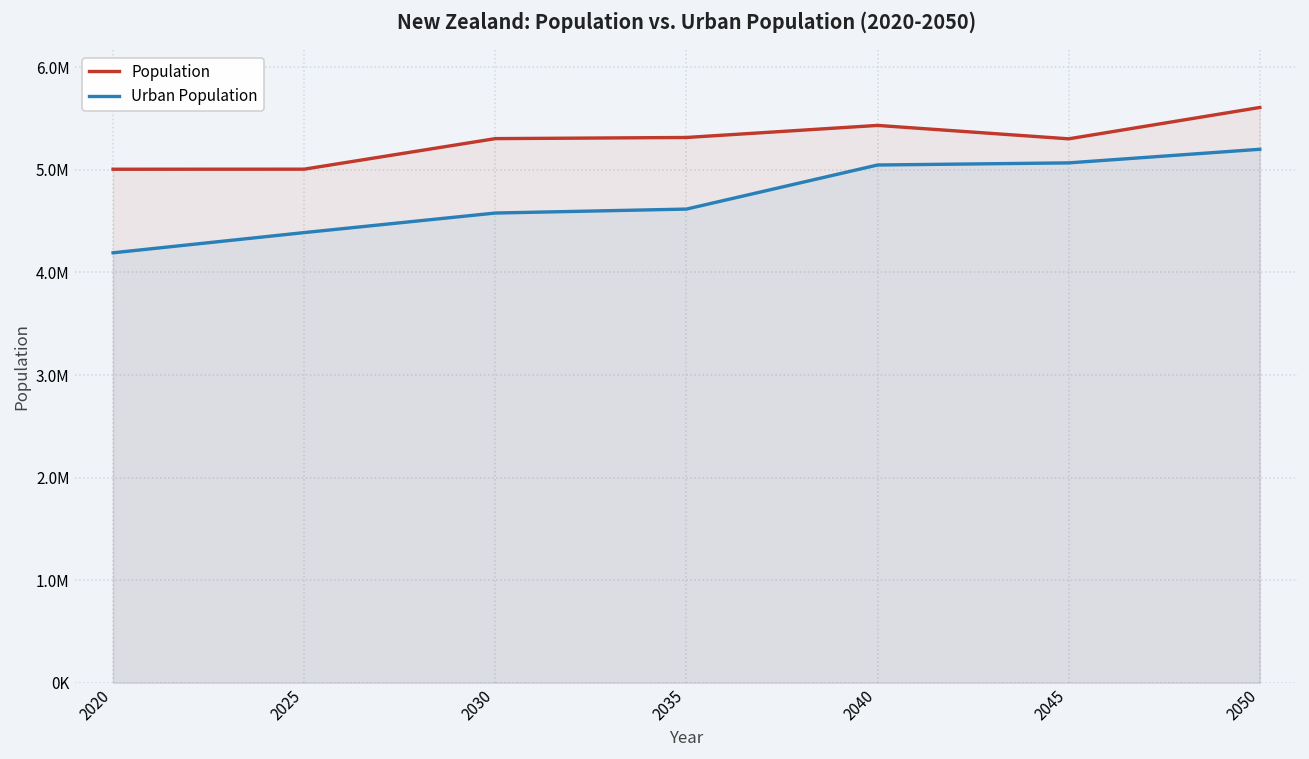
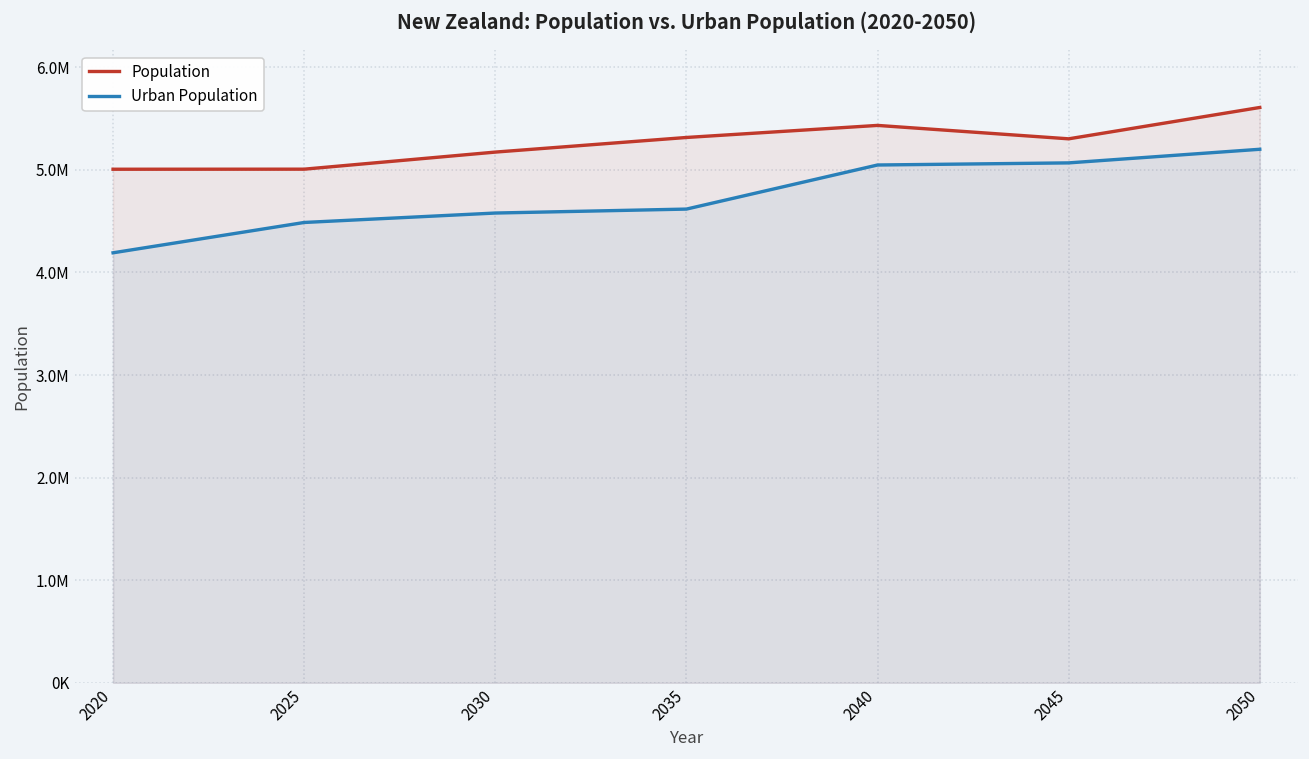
Urban Population, 2025: 4400000 -> 4500000
Population, 2030: 5300000 -> 5200000
